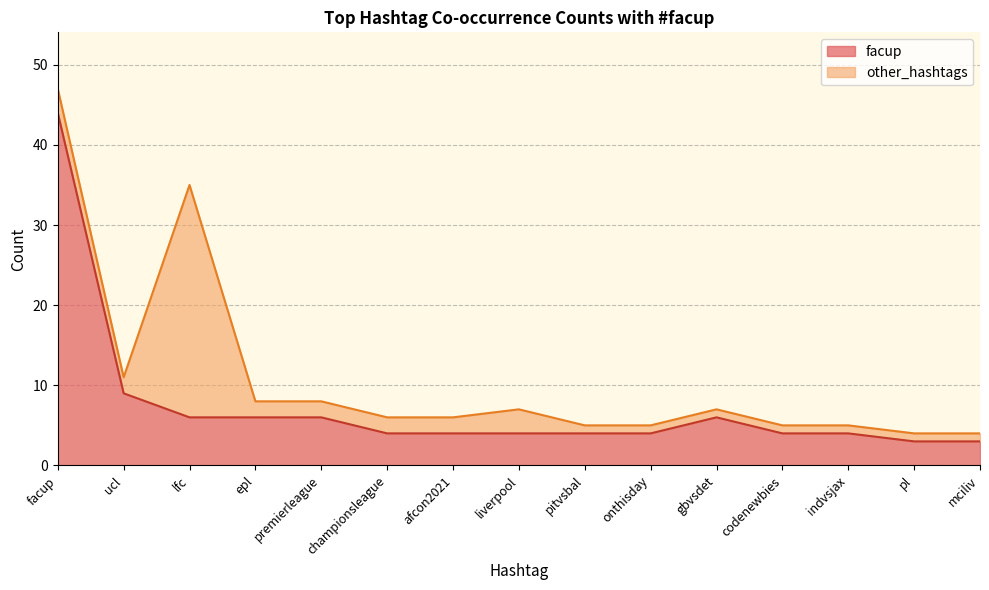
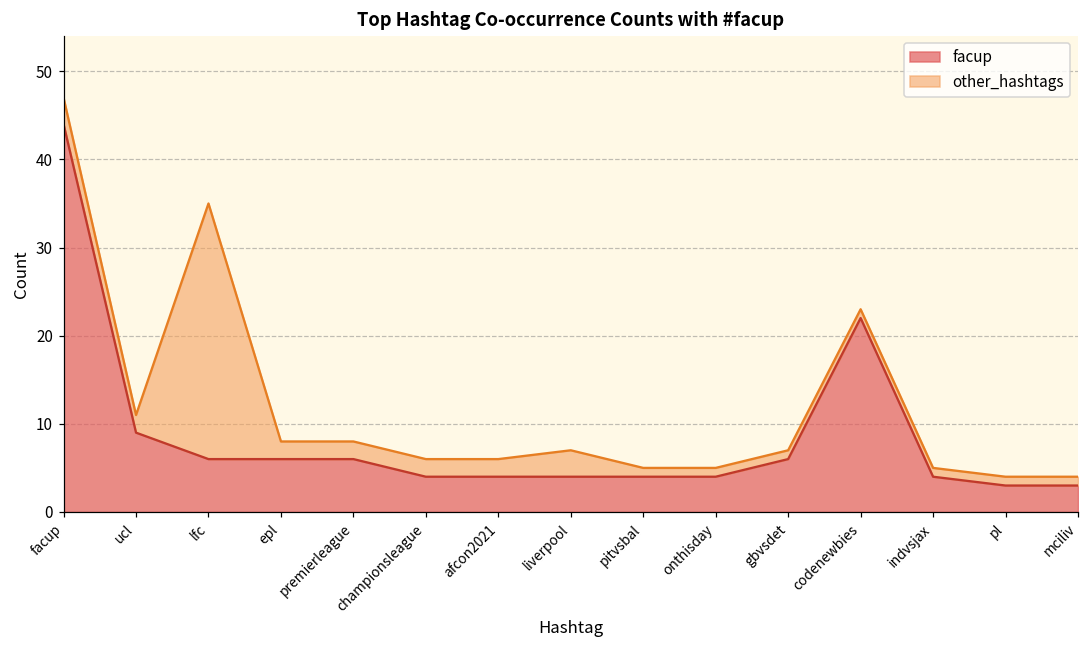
facup, codenewbies: 4 -> 22
